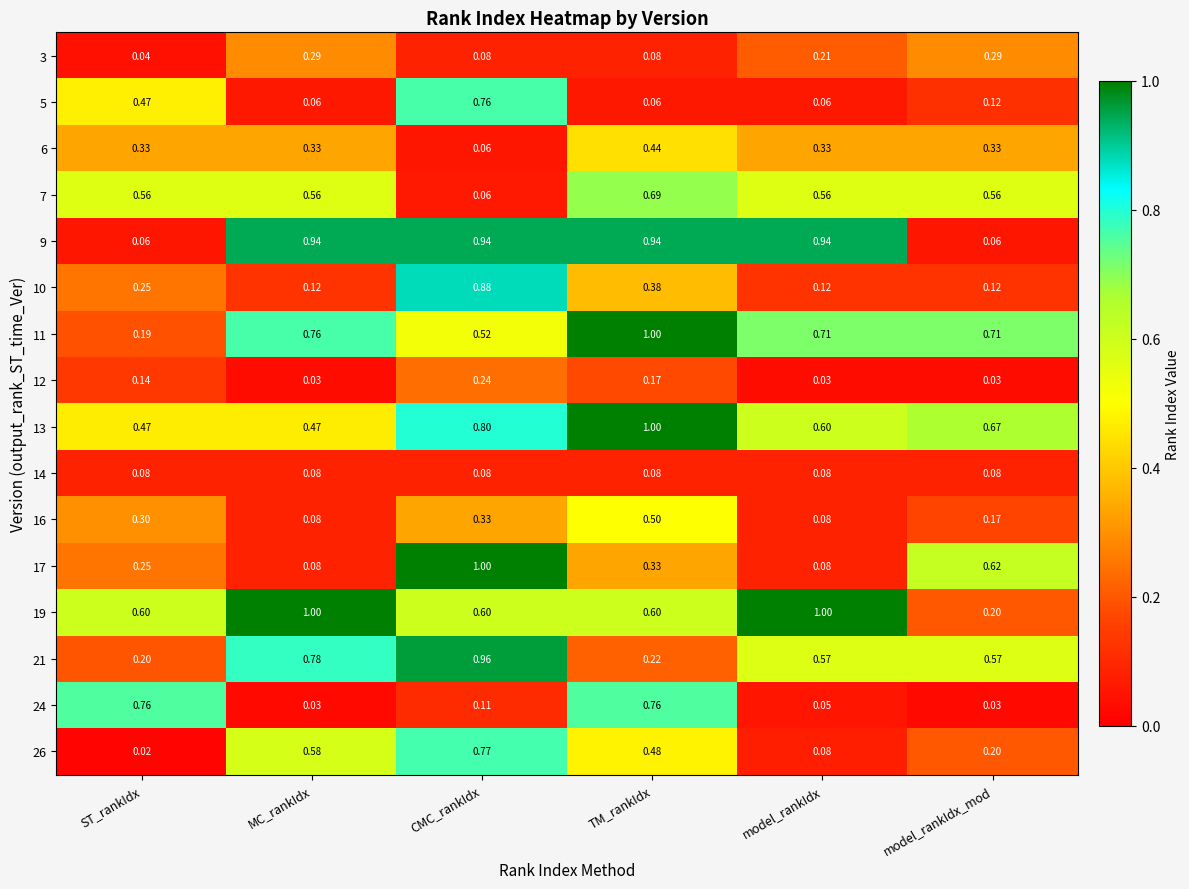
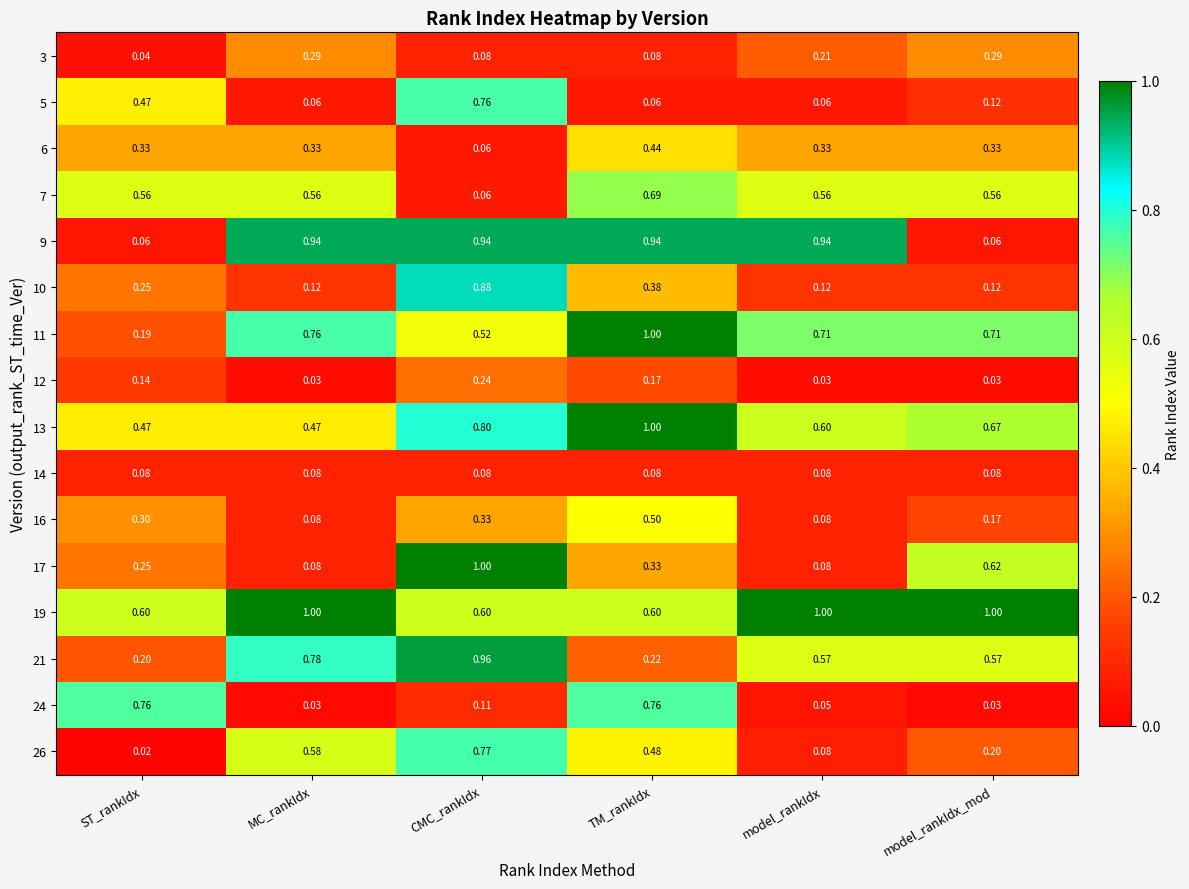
19, model_rankIdx_mod: 0.20 -> 1.00
